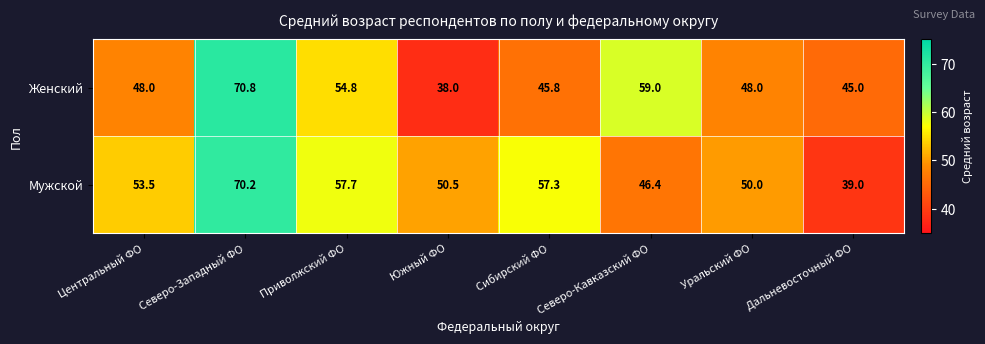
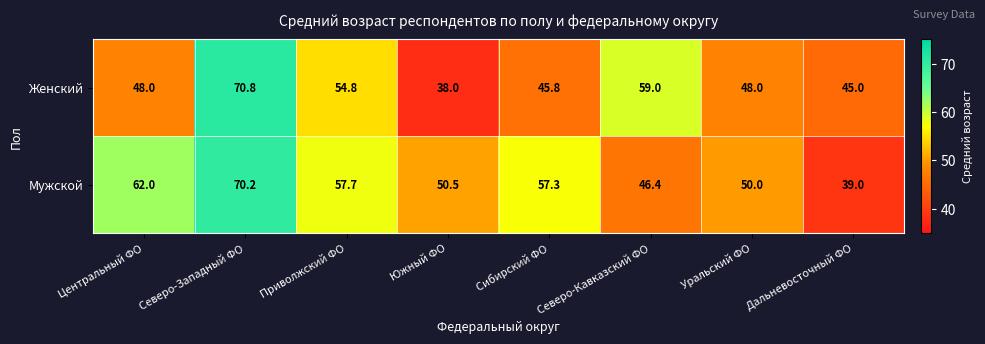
Мужской, Центральный ФО: 53.5 -> 62.0
